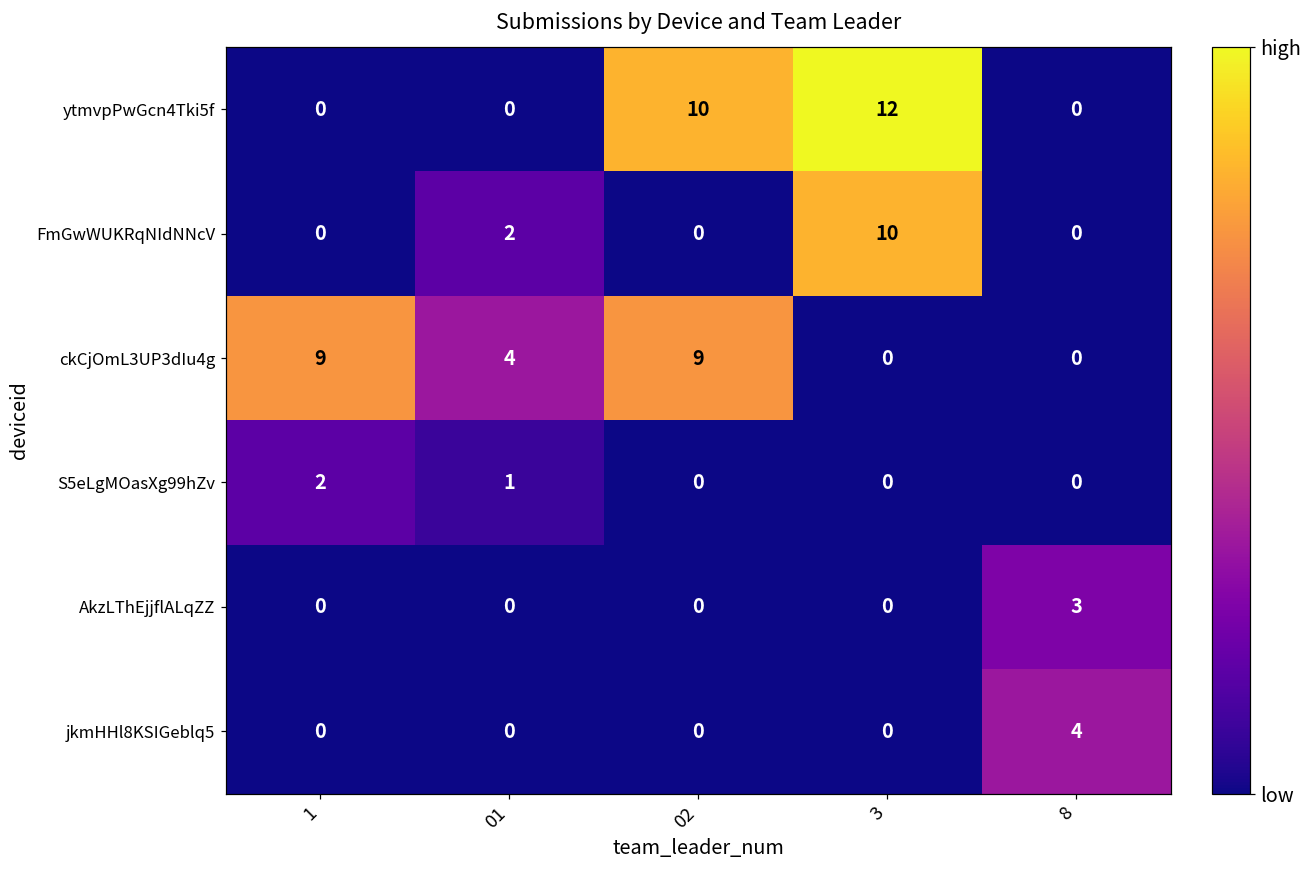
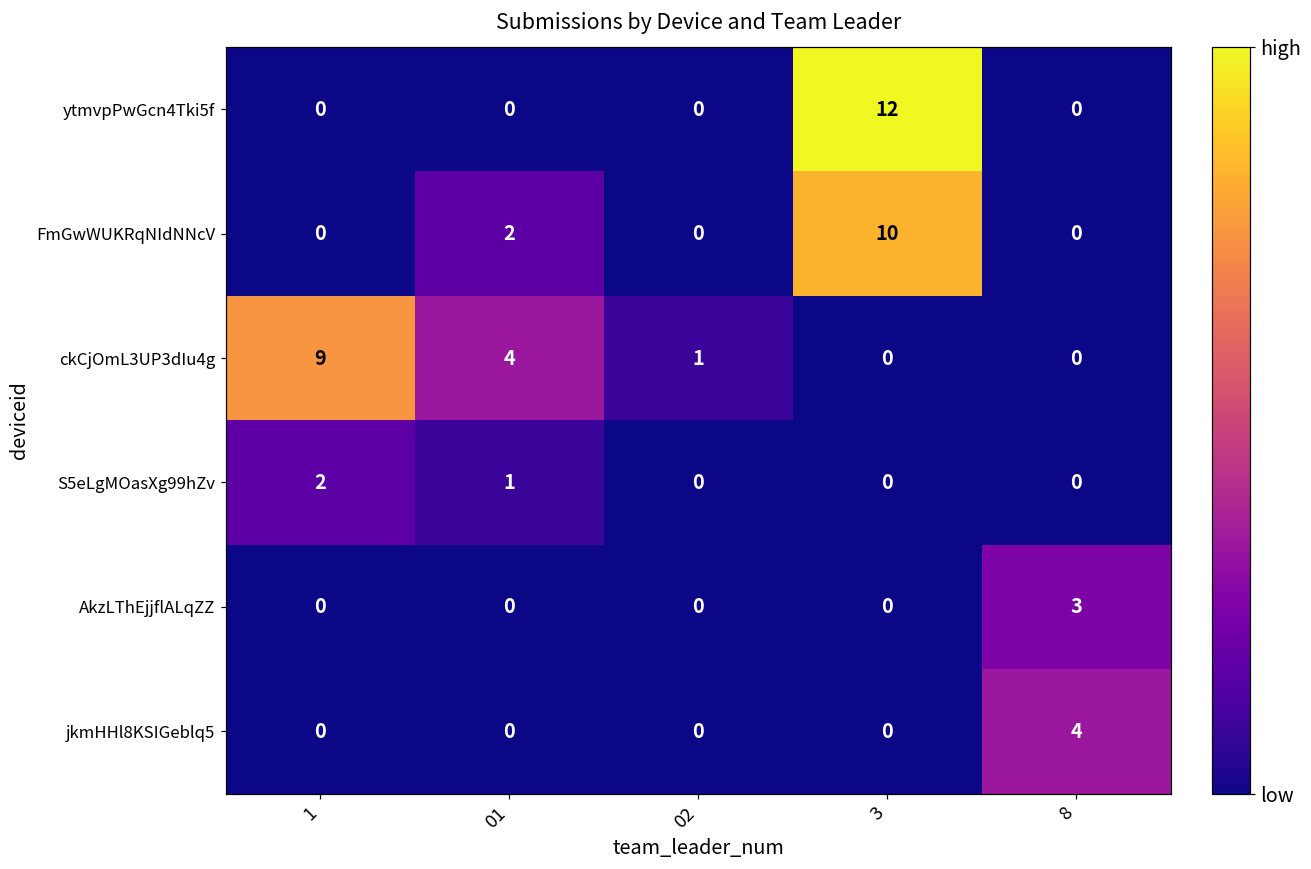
ytmvpPwGcn4Tki5f, 02: 10 -> 0
ckCjOmL3UP3dIu4g, 02: 9 -> 1
